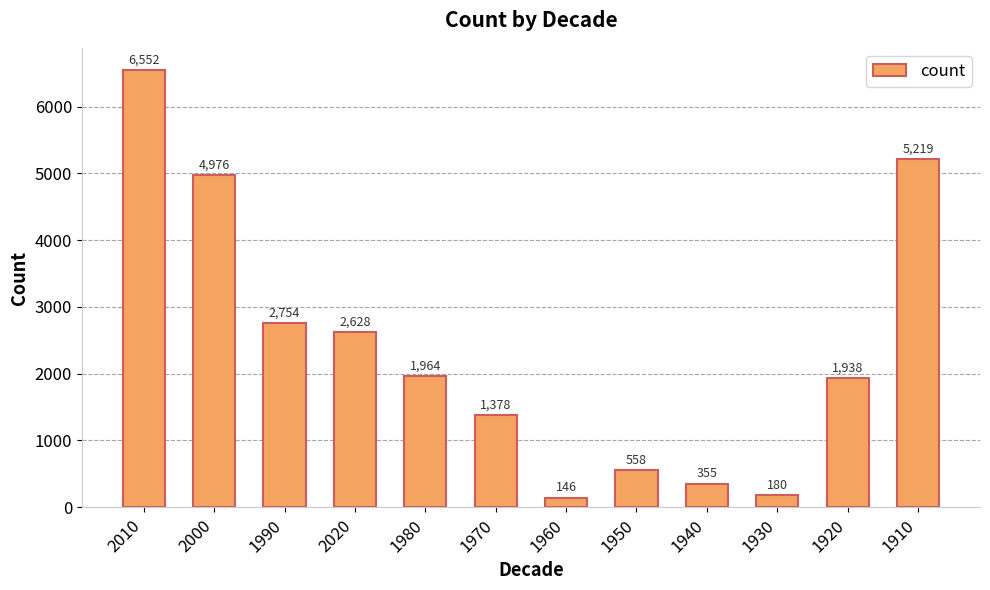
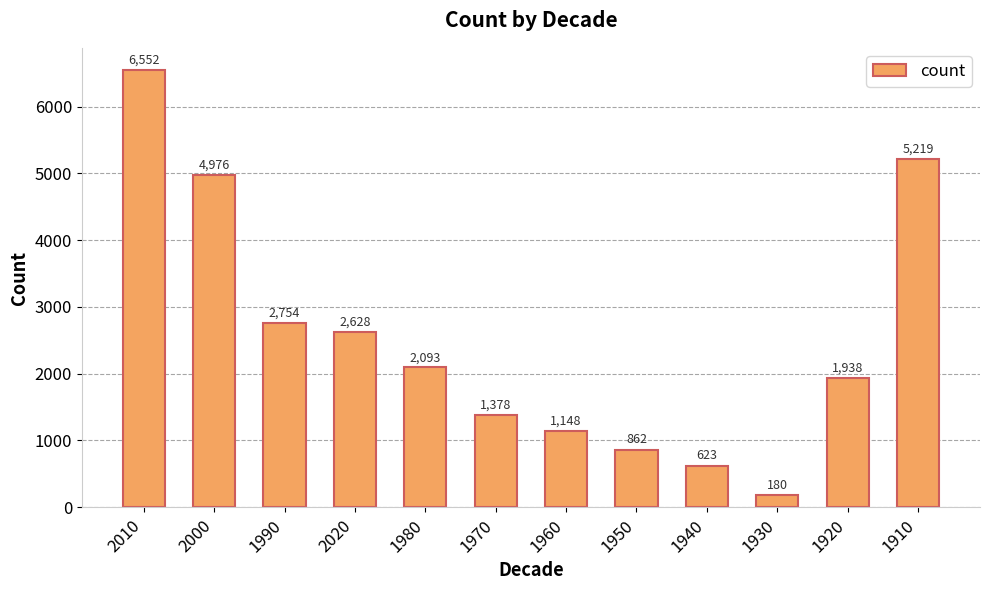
1980: 1,964 -> 2,093
1960: 146 -> 1,148
1950: 558 -> 862
1940: 355 -> 623
